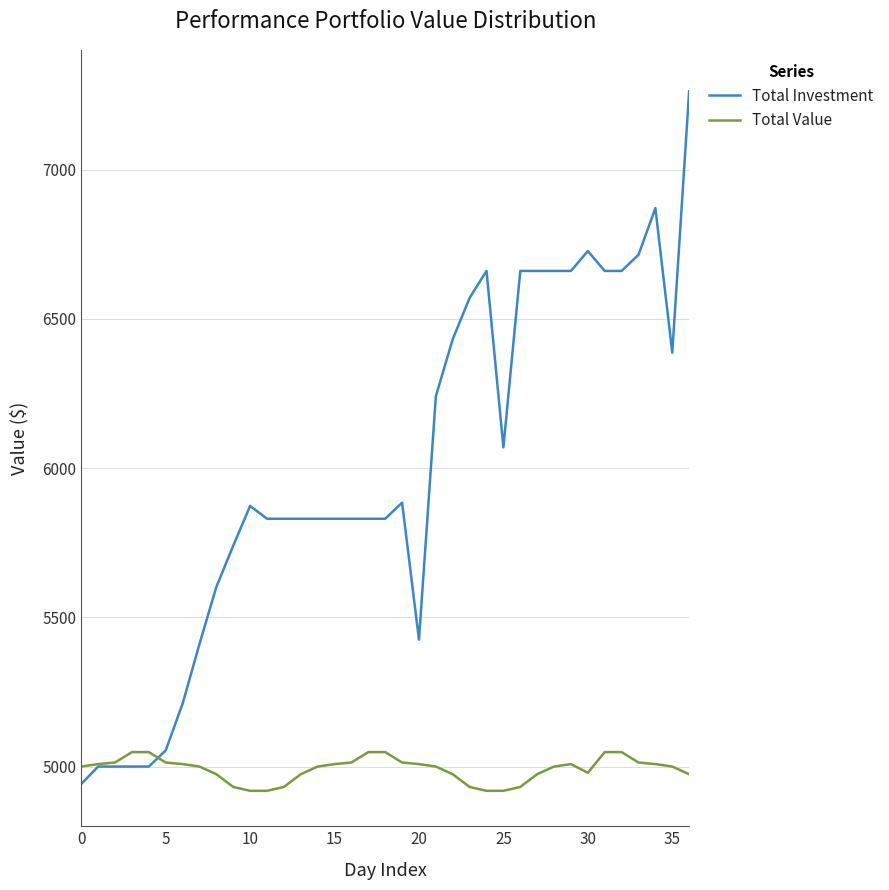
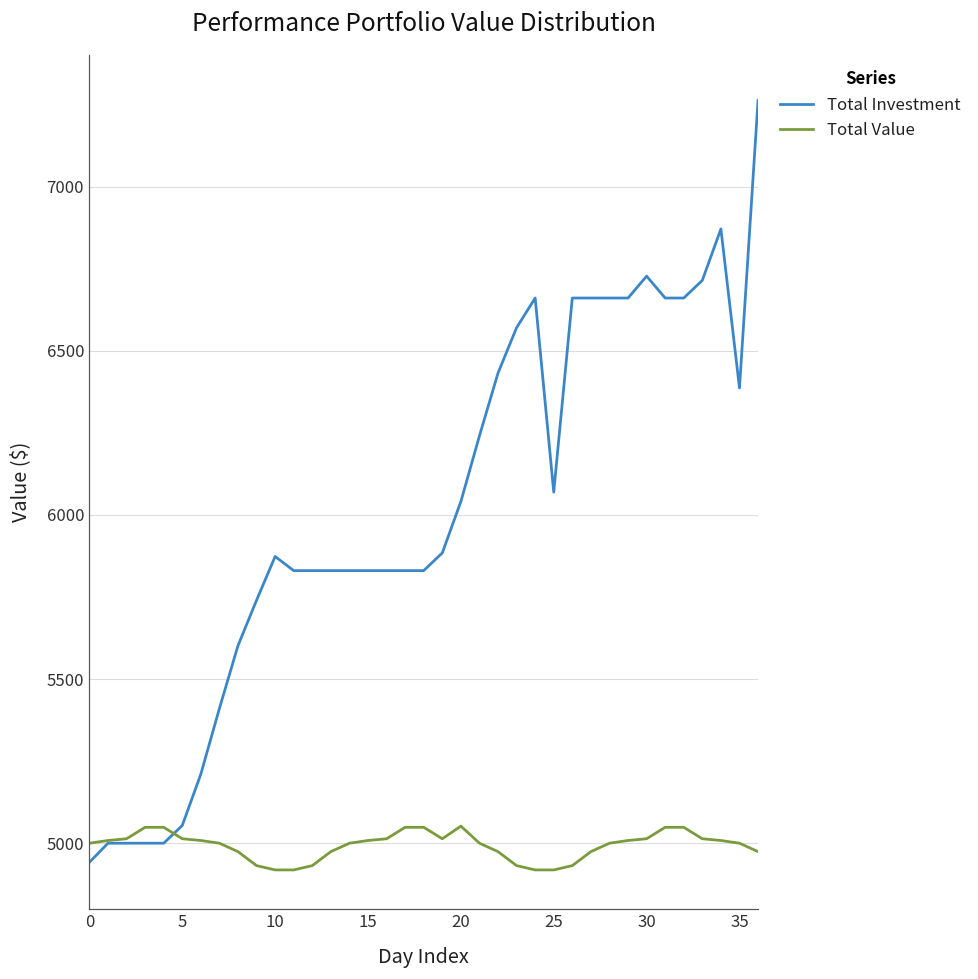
Total Investment, 20: 5430 -> 6040
Total Value, 20: 5010 -> 5050
Total Value, 30: 4980 -> 5010
